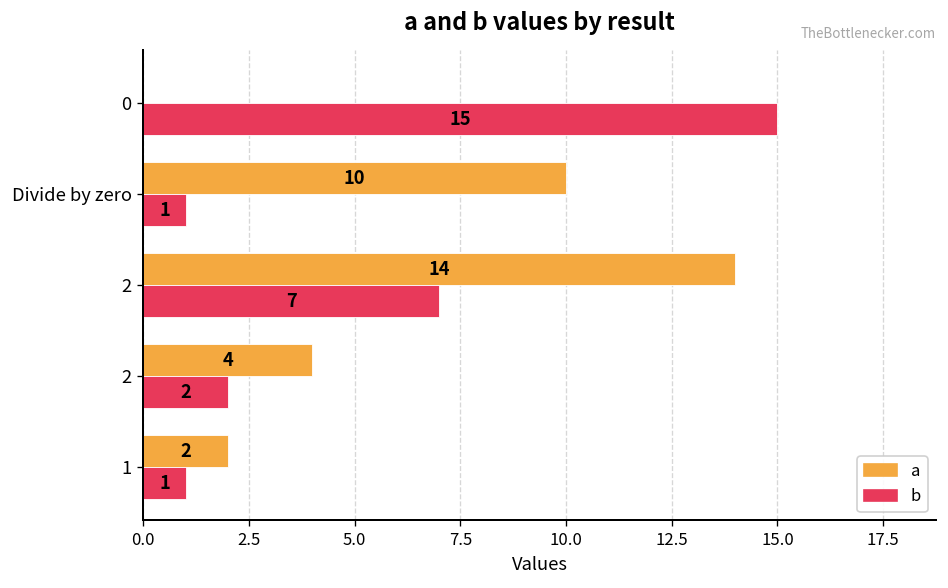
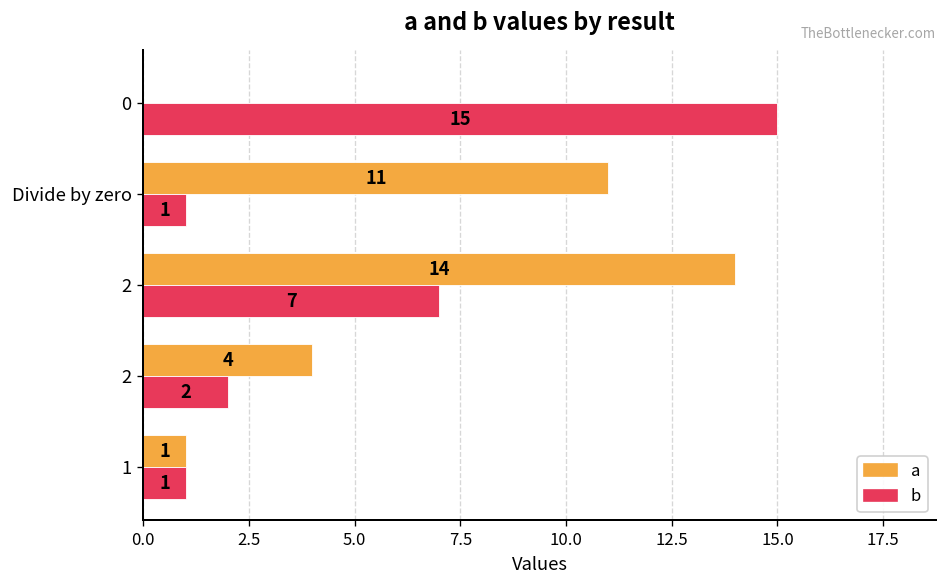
a, Divide by zero: 10 -> 11
a, 1: 2 -> 1
